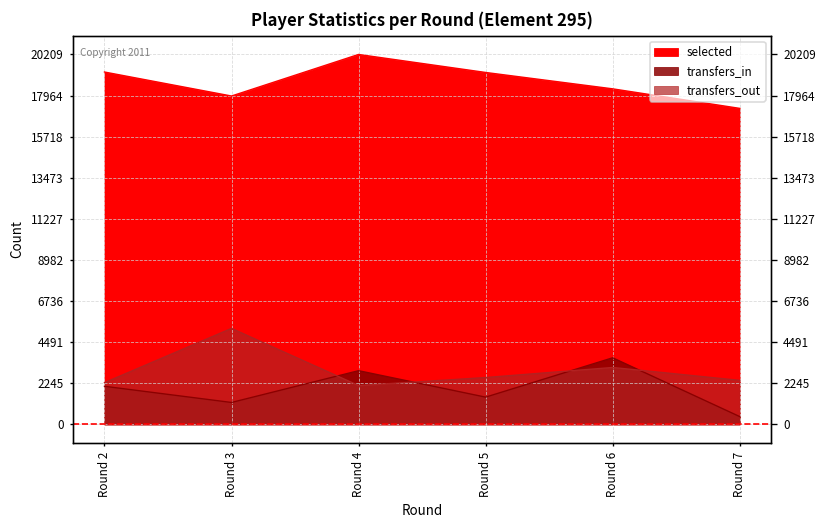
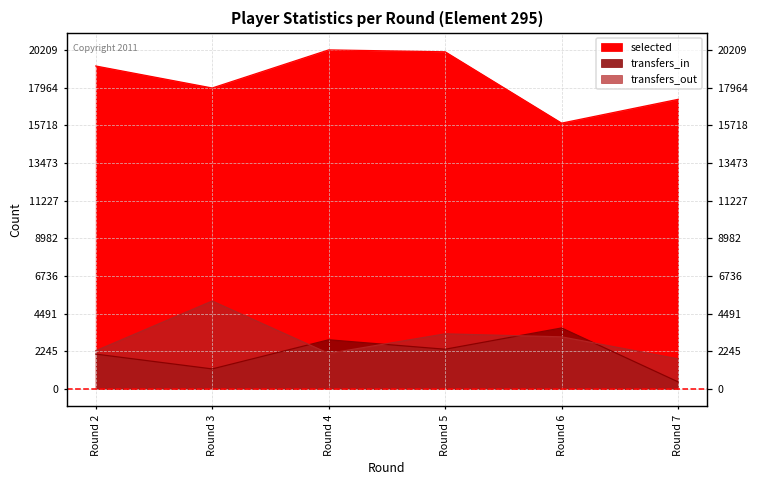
selected, Round 5: 19200 -> 20100
transfers_in, Round 5: 1500 -> 2400
transfers_out, Round 5: 2600 -> 3300
selected, Round 6: 18300 -> 15800
transfers_out, Round 7: 2400 -> 1800
